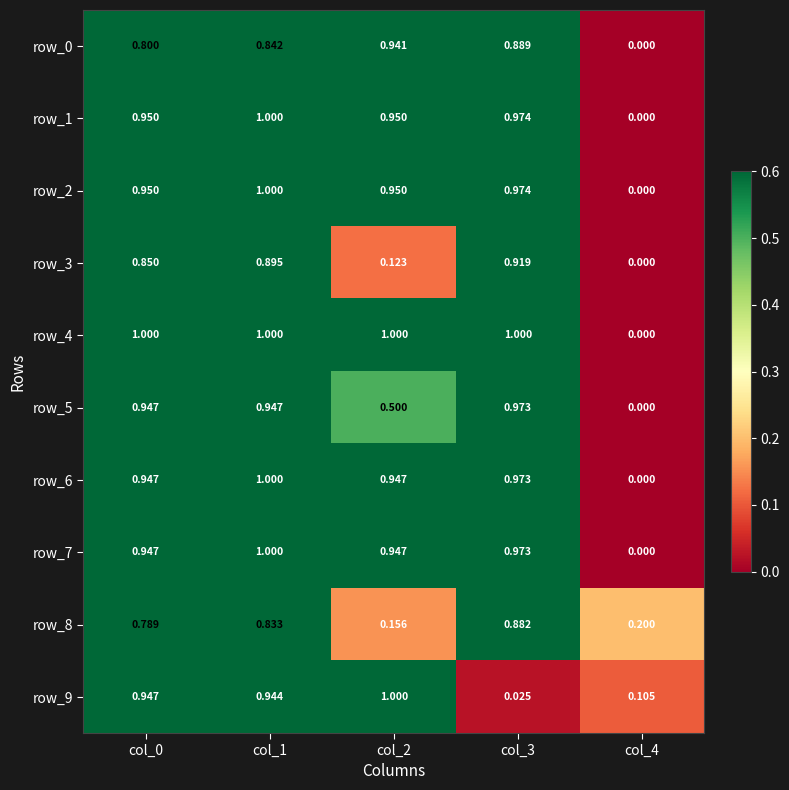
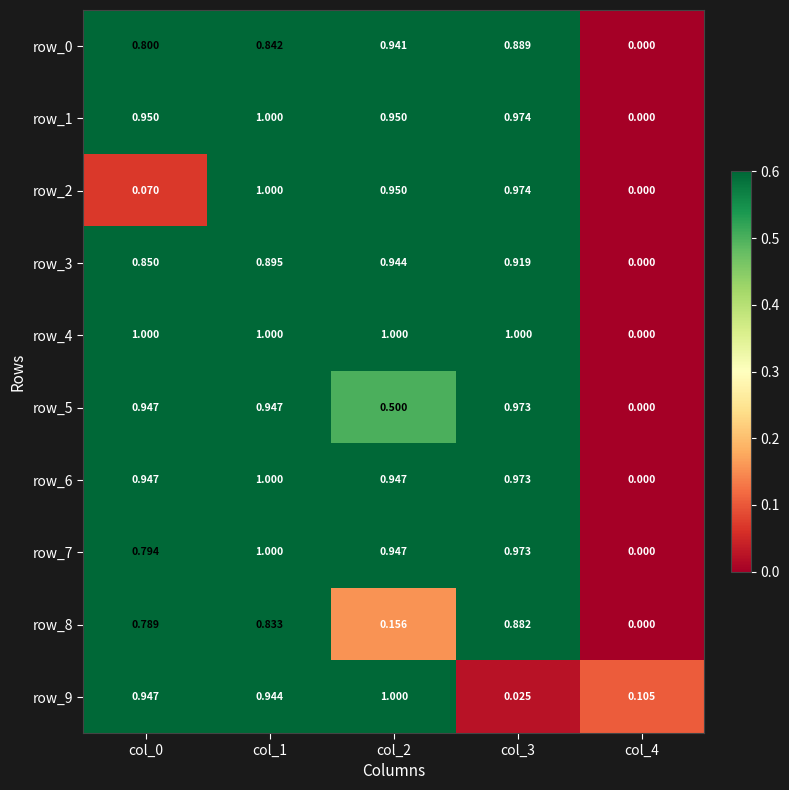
row_2, col_0: 0.950 -> 0.070
row_3, col_2: 0.123 -> 0.944
row_7, col_0: 0.947 -> 0.794
row_8, col_4: 0.200 -> 0.000
